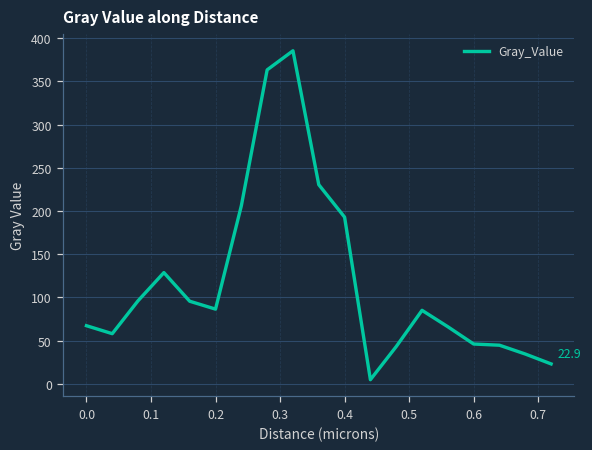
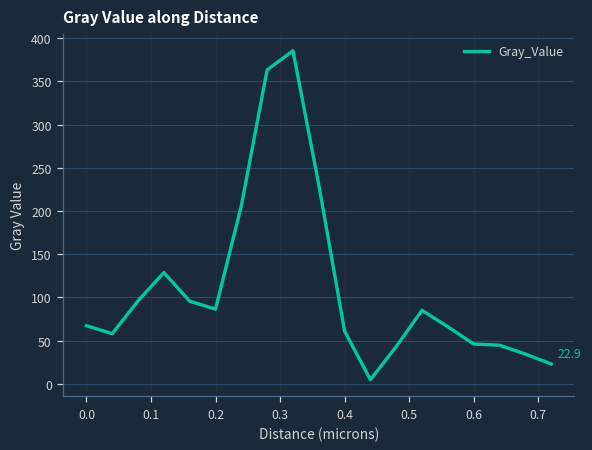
0.4: 190 -> 60
